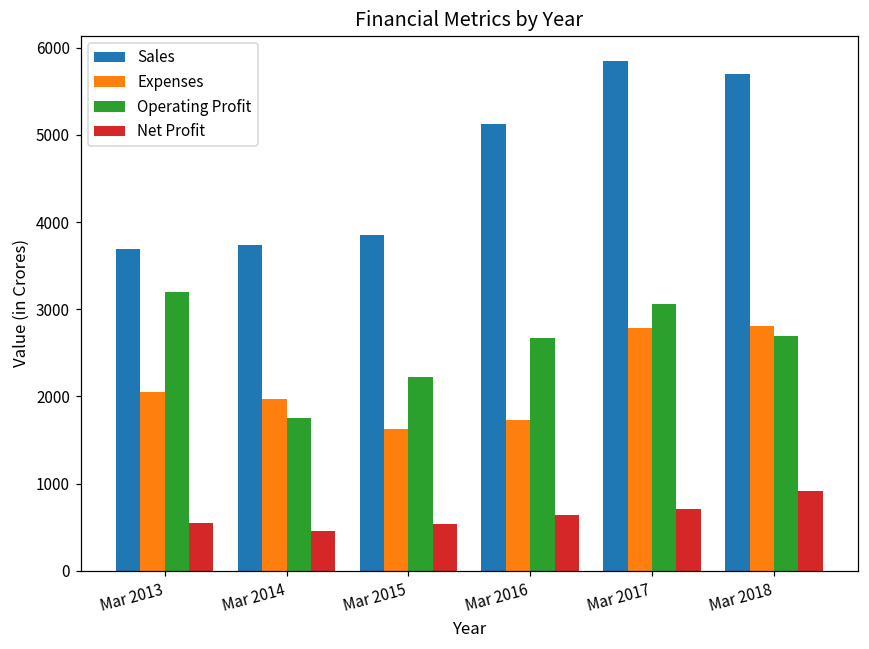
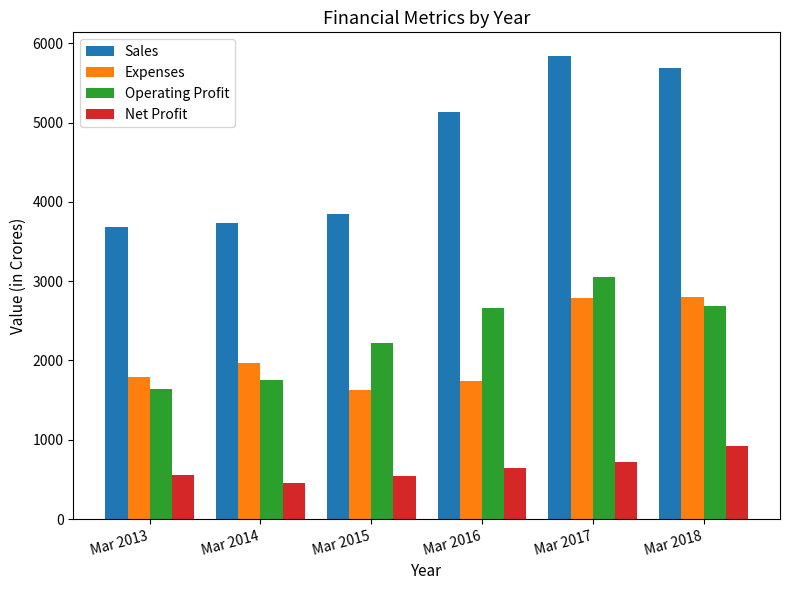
Expenses, Mar 2013: 2000 -> 1800
Operating Profit, Mar 2013: 3200 -> 1600
